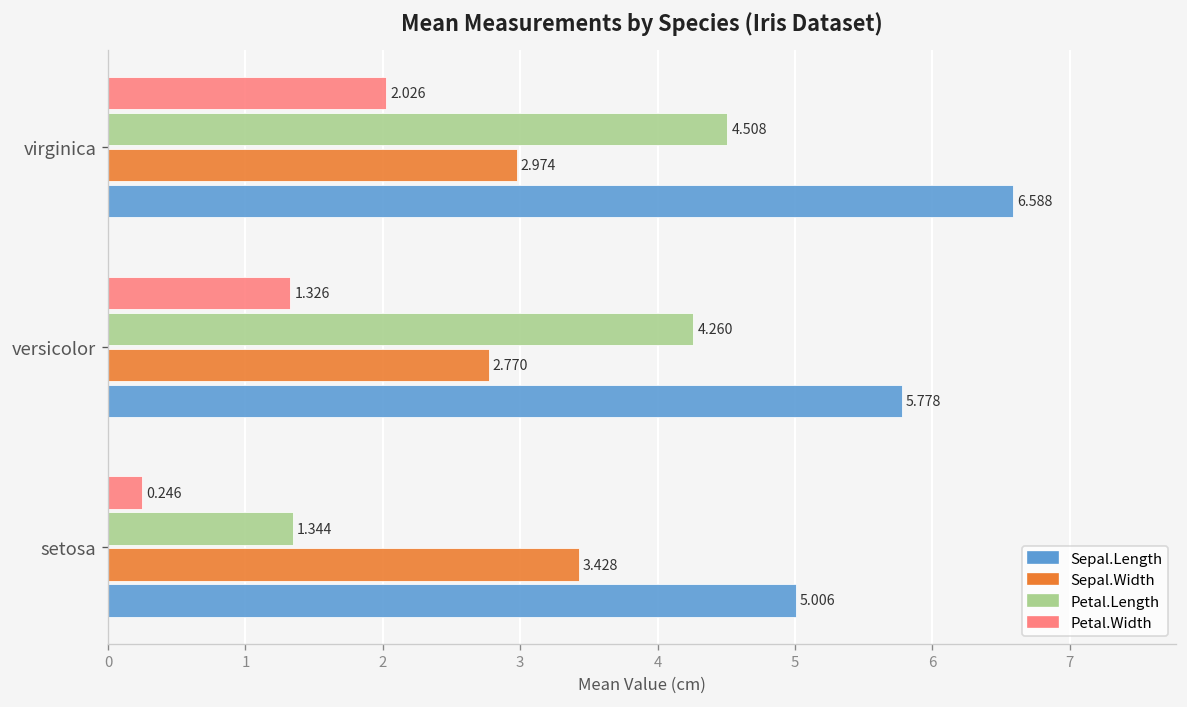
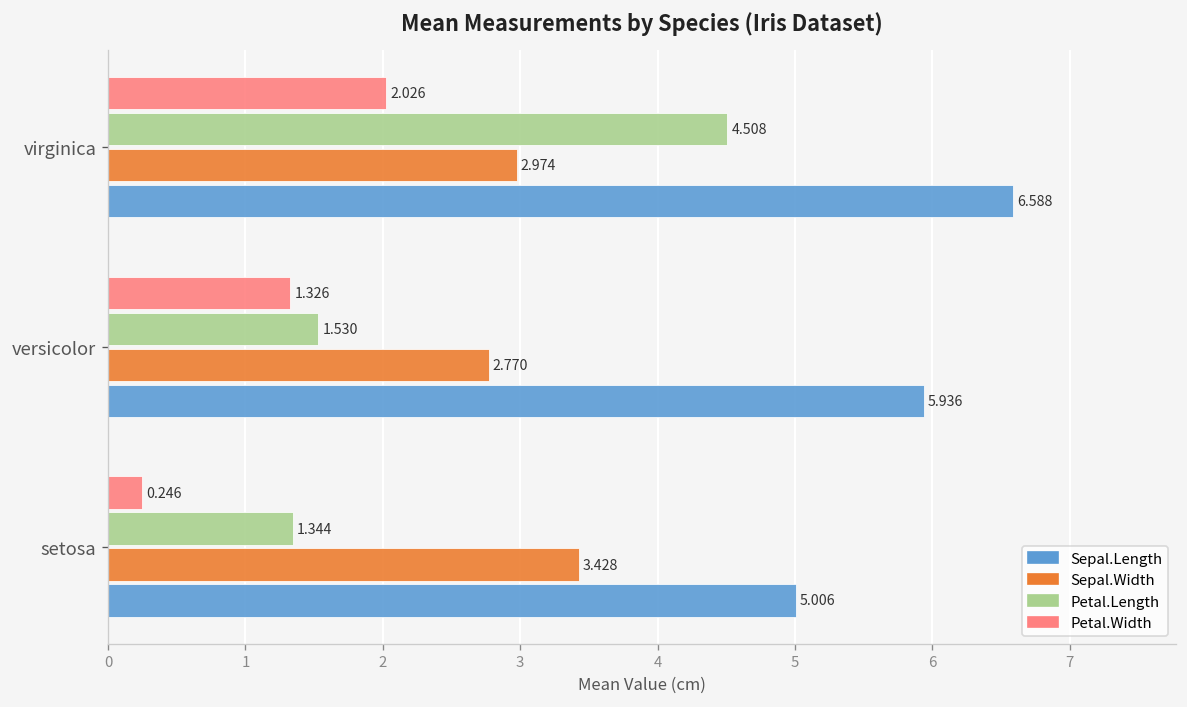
Petal.Length, versicolor: 4.260 -> 1.530
Sepal.Length, versicolor: 5.778 -> 5.936
